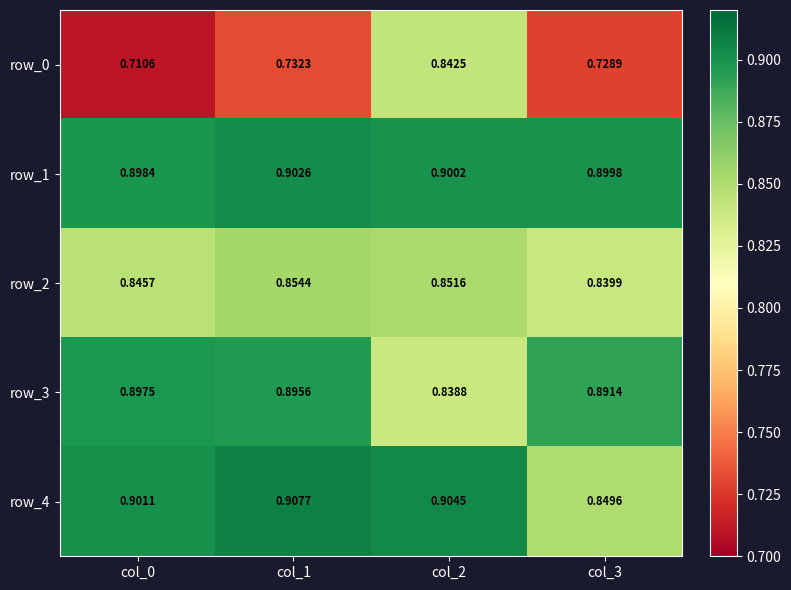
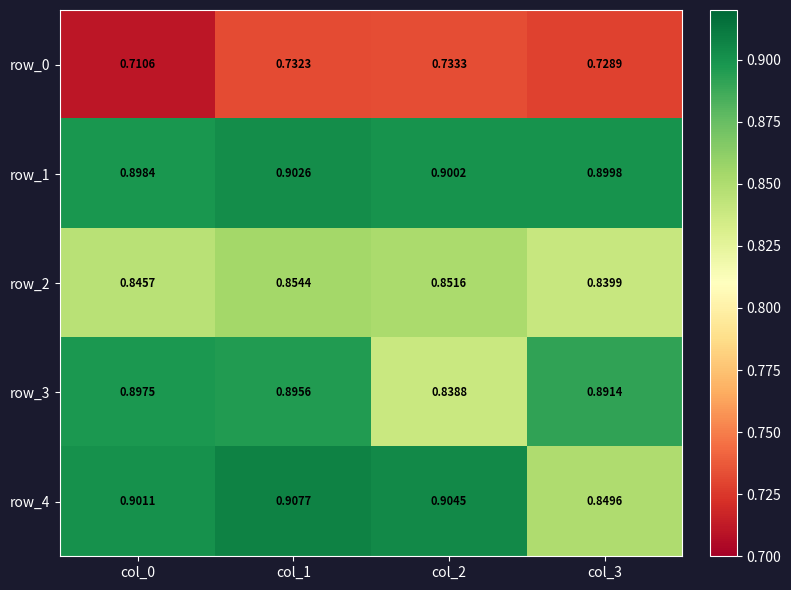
row_0, col_2: 0.8425 -> 0.7333
